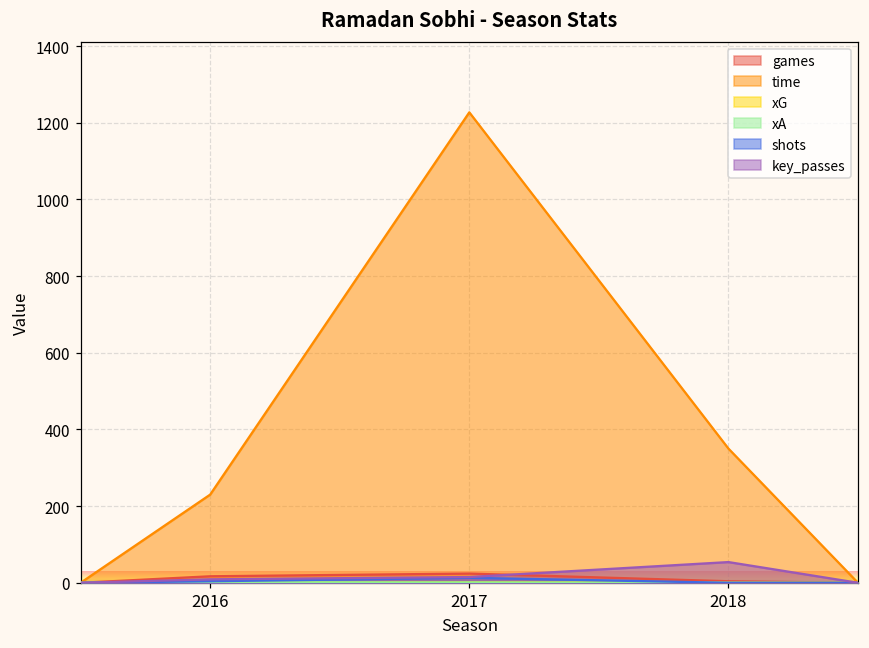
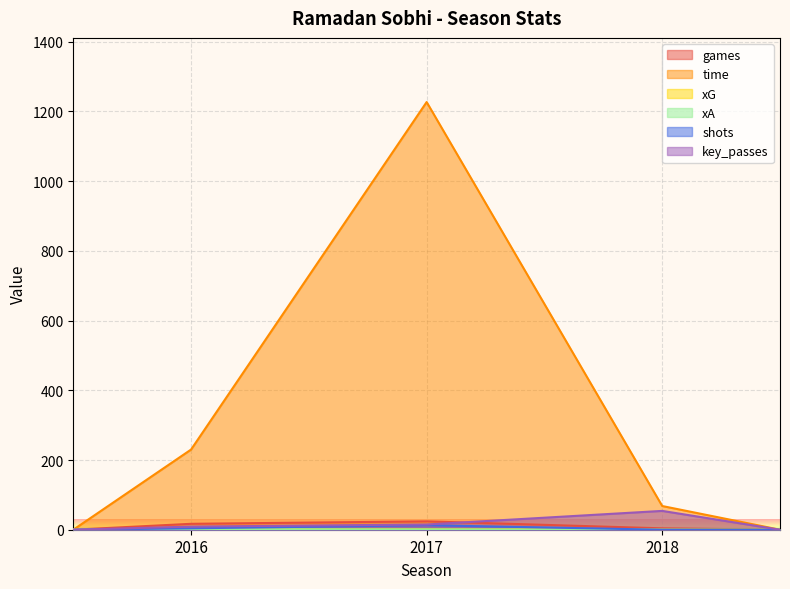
time, 2018: 350 -> 70
